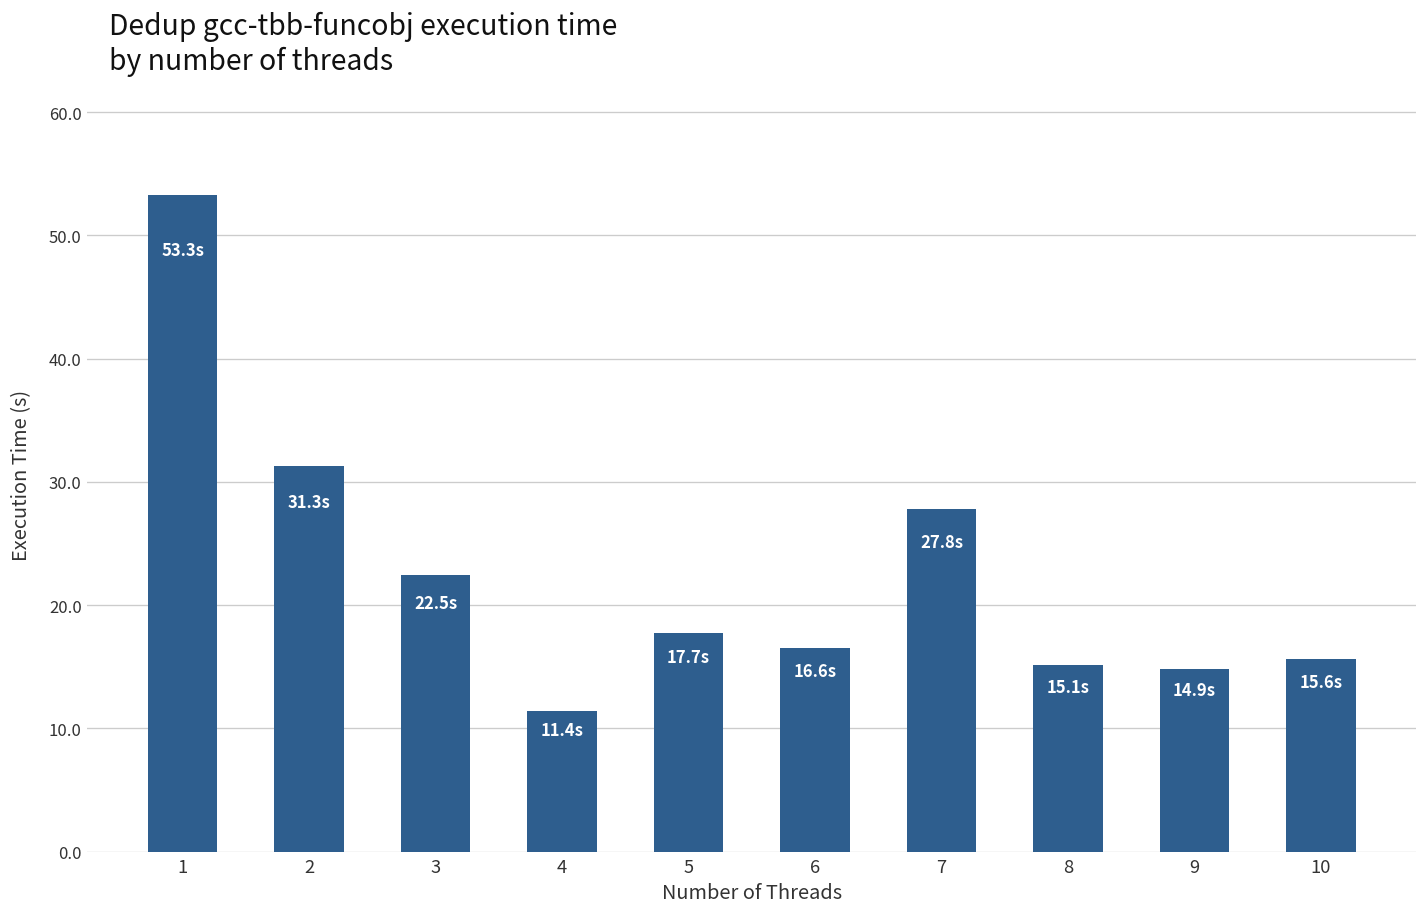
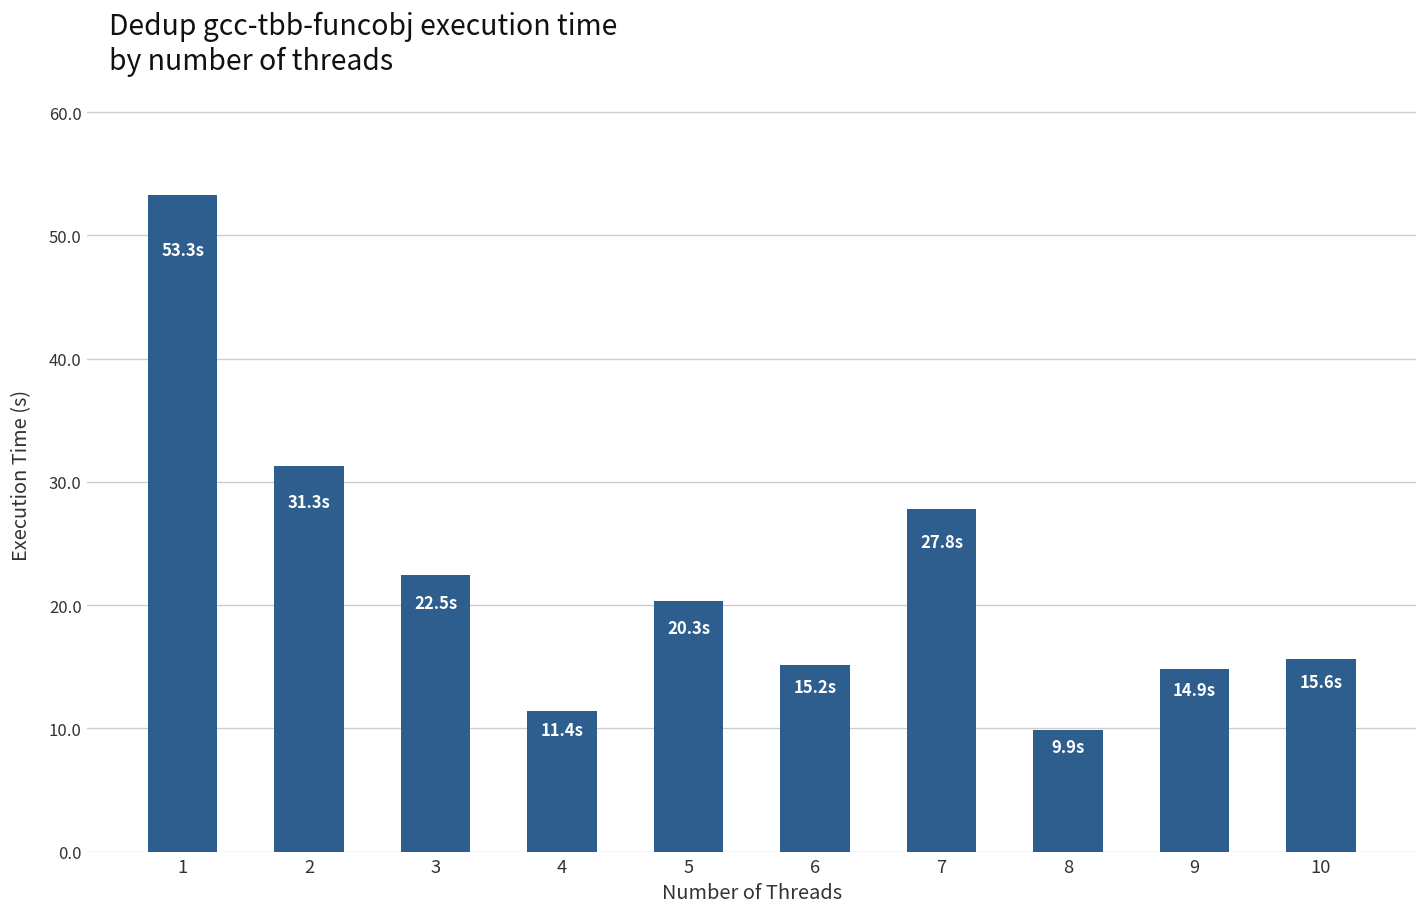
5: 17.7s -> 20.3s
6: 16.6s -> 15.2s
8: 15.1s -> 9.9s
